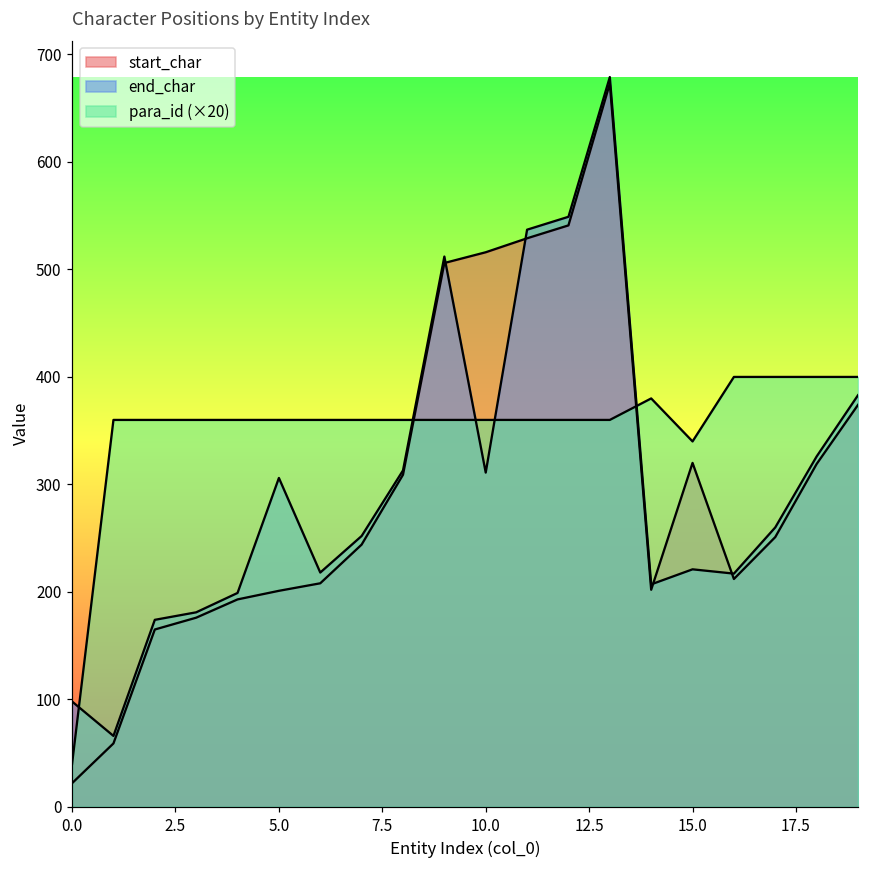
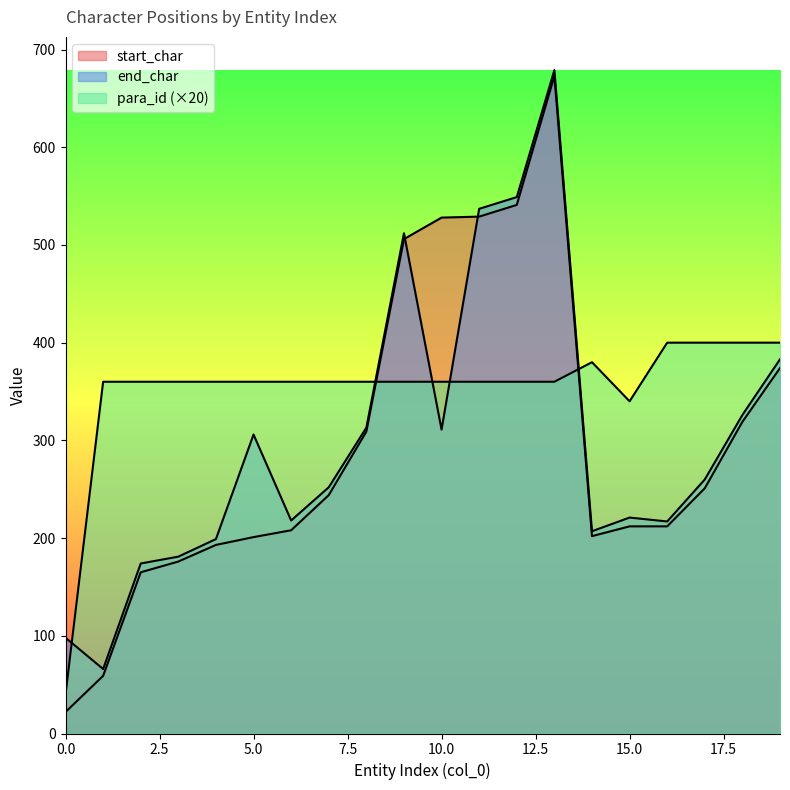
start_char, 10.0: 520 -> 530
start_char, 15.0: 320 -> 210
